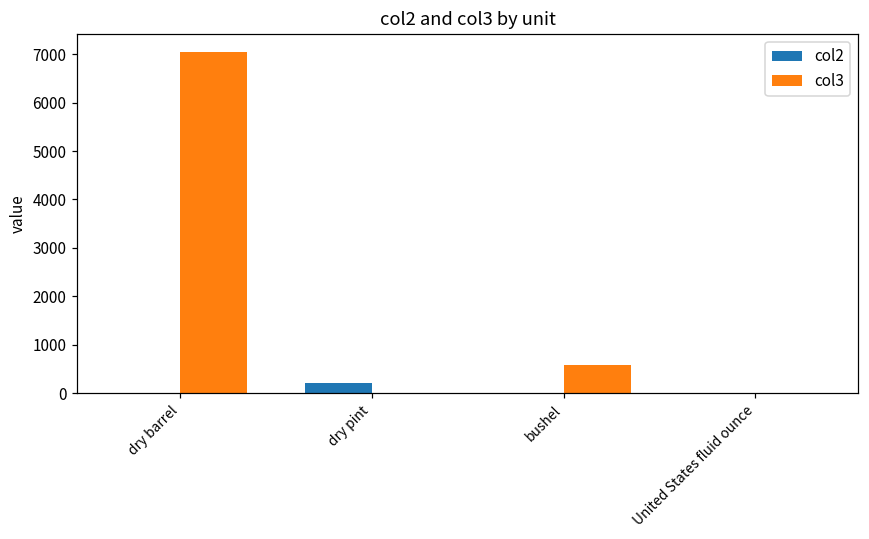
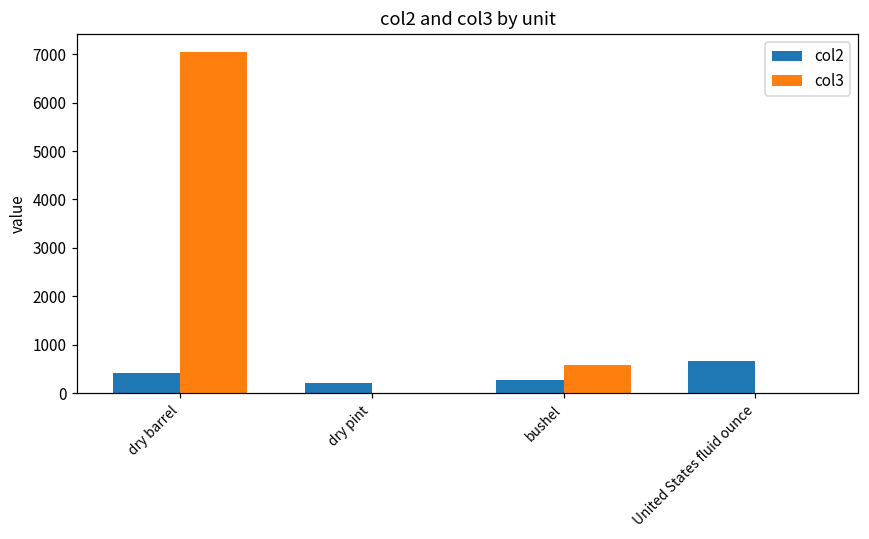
col2, dry barrel: 0 -> 400
col2, bushel: 0 -> 300
col2, United States fluid ounce: 0 -> 700
